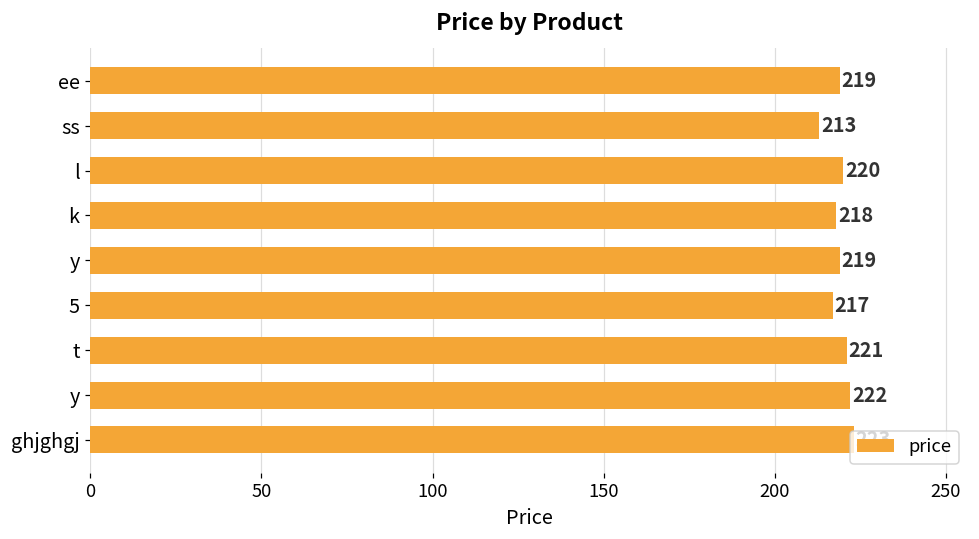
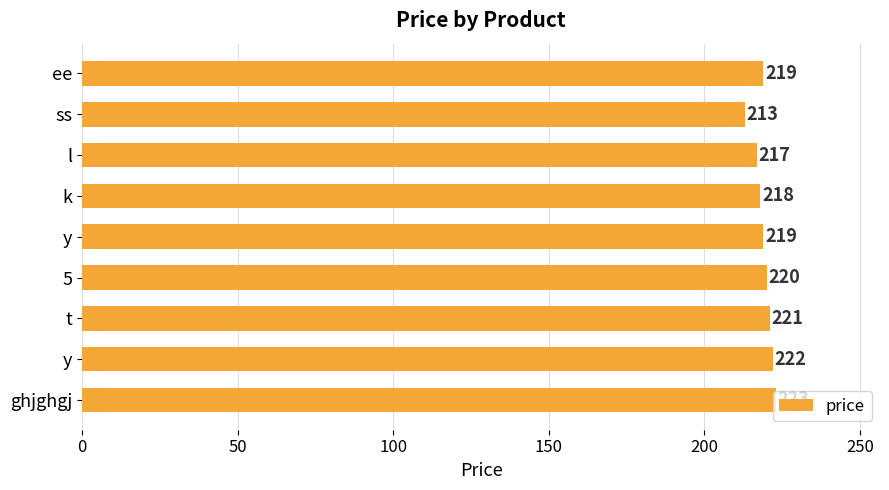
l: 220 -> 217
5: 217 -> 220
